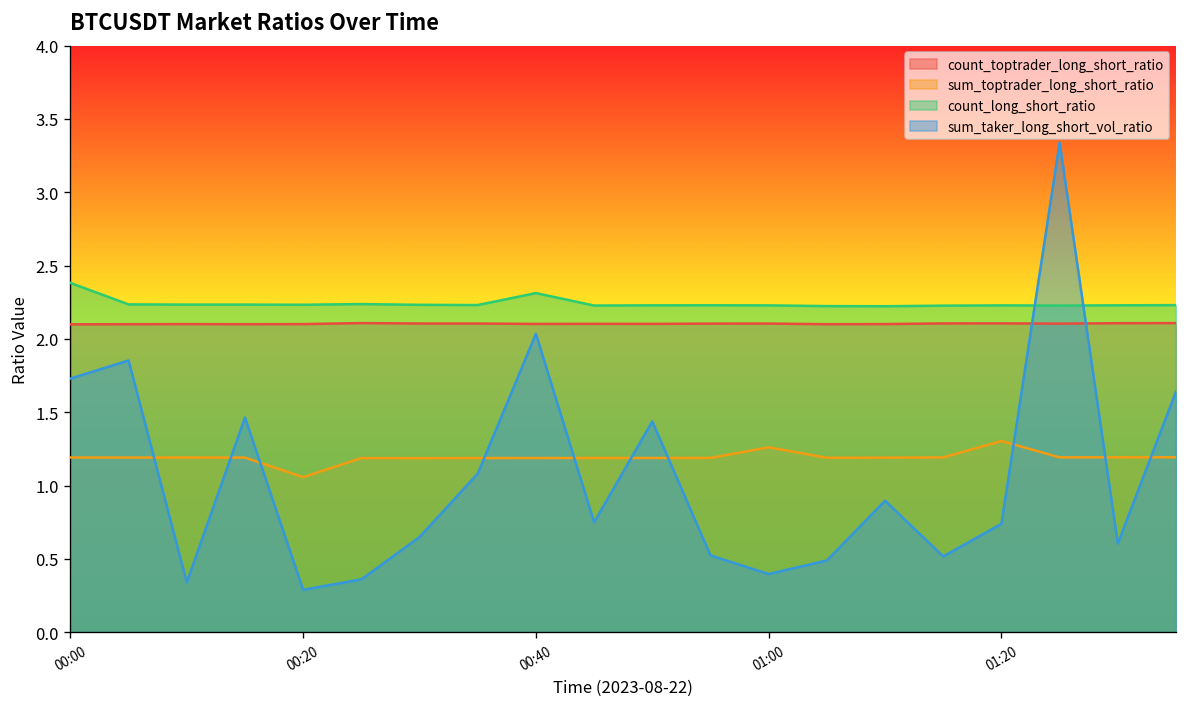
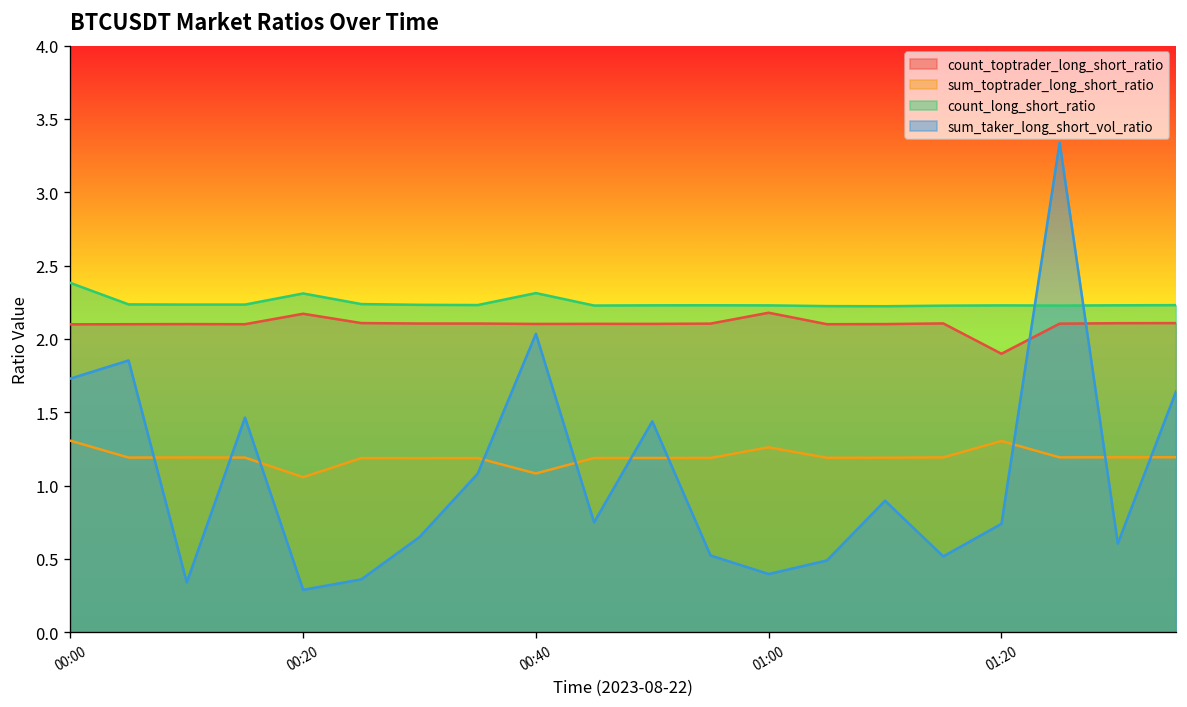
sum_toptrader_long_short_ratio, 00:00: 1.19 -> 1.31
count_toptrader_long_short_ratio, 00:20: 2.10 -> 2.17
count_long_short_ratio, 00:20: 2.23 -> 2.31
sum_toptrader_long_short_ratio, 00:40: 1.19 -> 1.08
count_toptrader_long_short_ratio, 01:00: 2.10 -> 2.18
count_toptrader_long_short_ratio, 01:20: 2.11 -> 1.90
